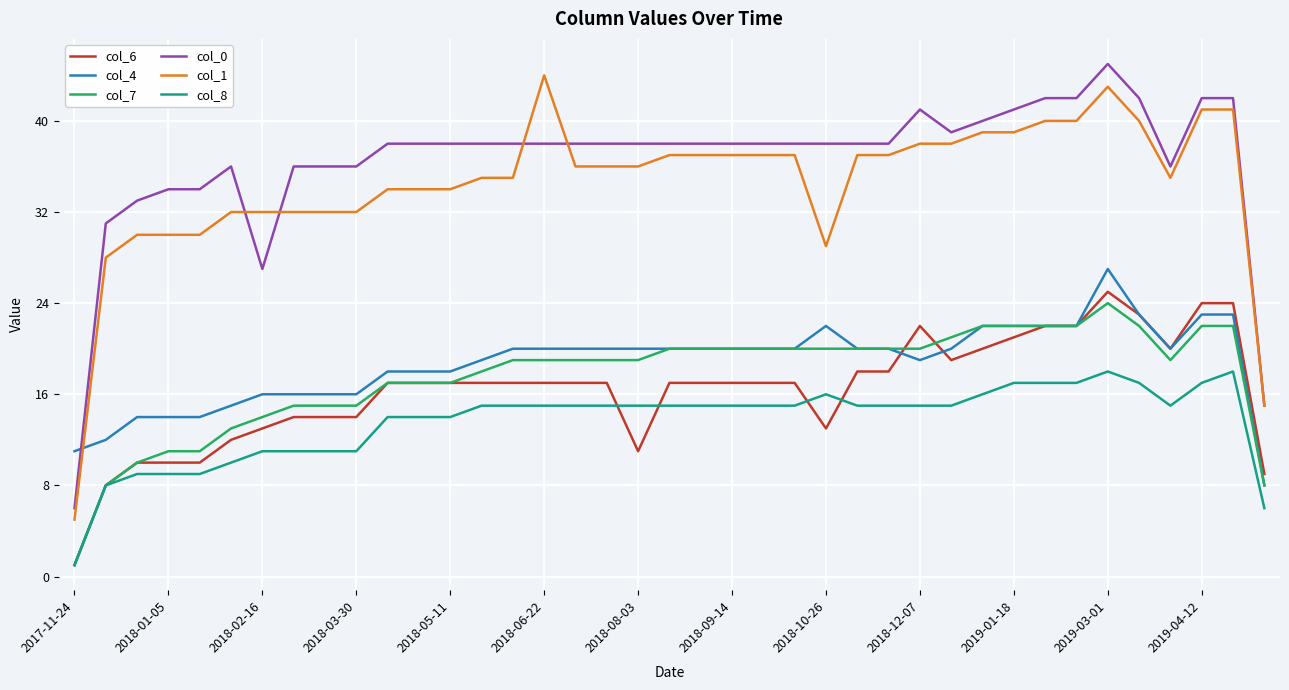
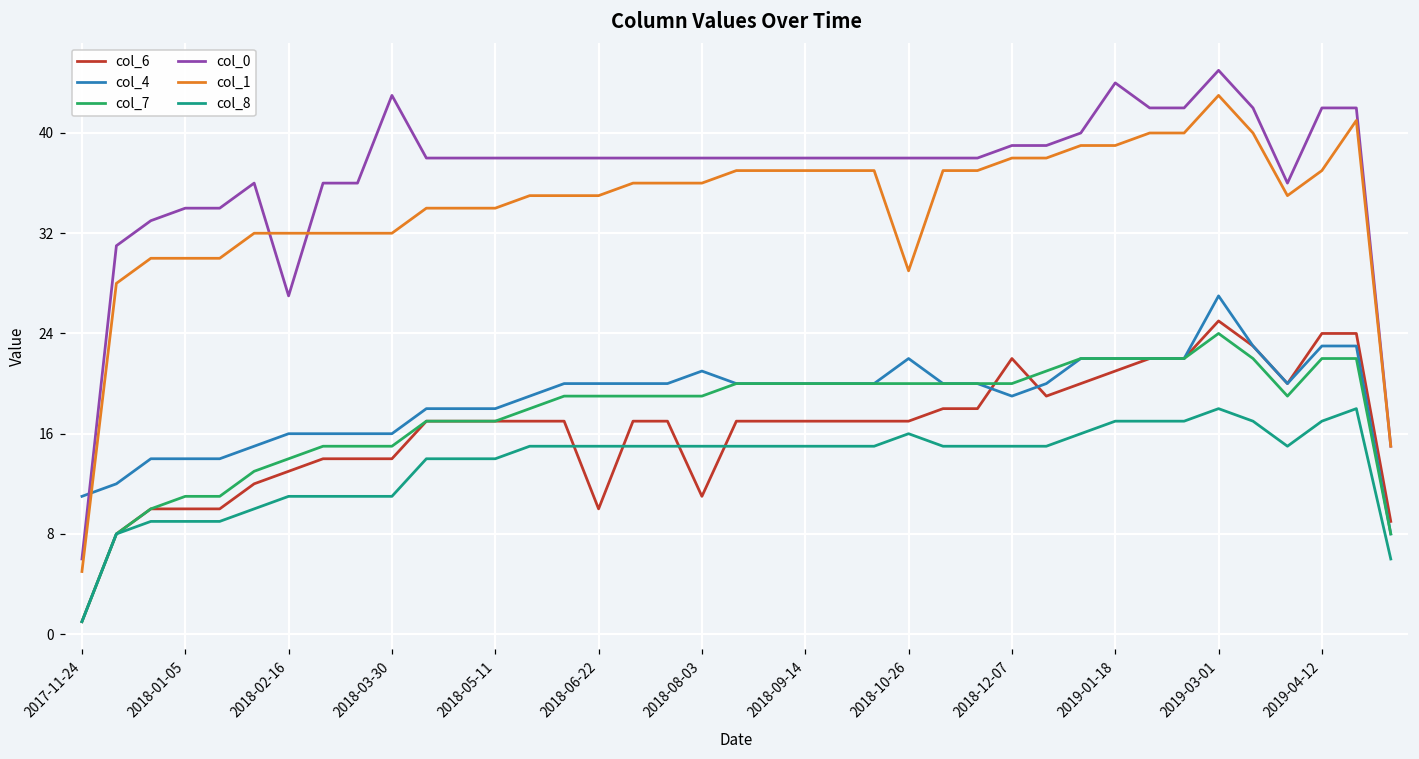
col_0, 2018-03-30: 36 -> 43
col_6, 2018-06-22: 17 -> 10
col_1, 2018-06-22: 44 -> 35
col_4, 2018-08-03: 20 -> 21
col_6, 2018-10-26: 13 -> 17
col_0, 2018-12-07: 41 -> 39
col_0, 2019-01-18: 41 -> 44
col_1, 2019-04-12: 41 -> 37
